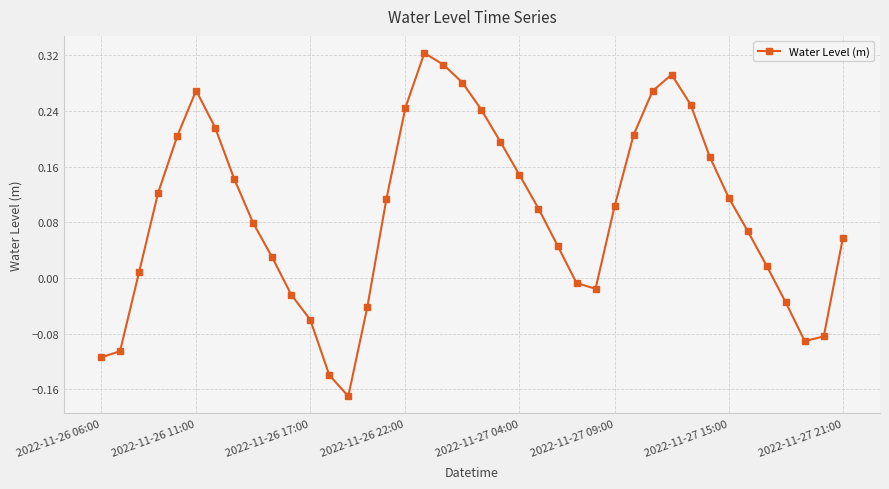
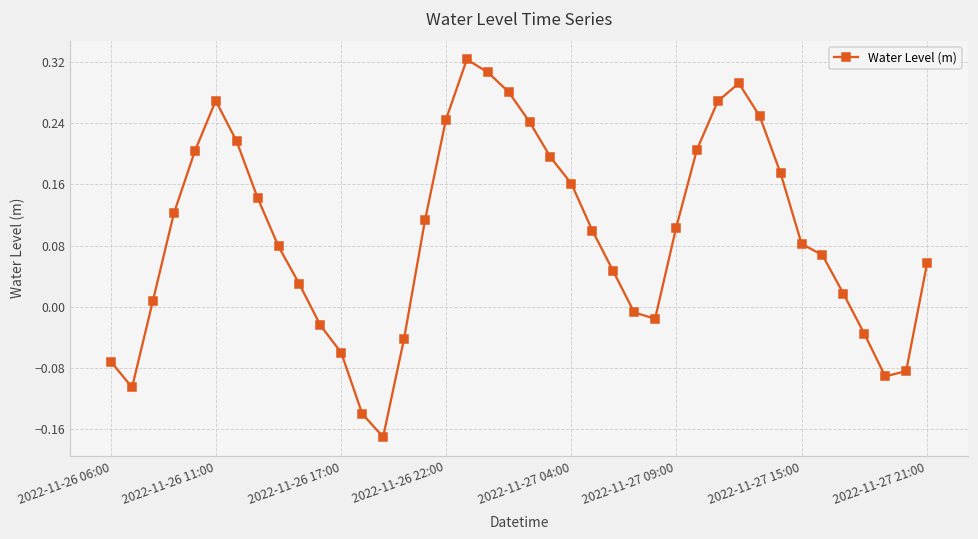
2022-11-26 06:00: -0.11 -> -0.07
2022-11-27 04:00: 0.15 -> 0.16
2022-11-27 15:00: 0.12 -> 0.08
